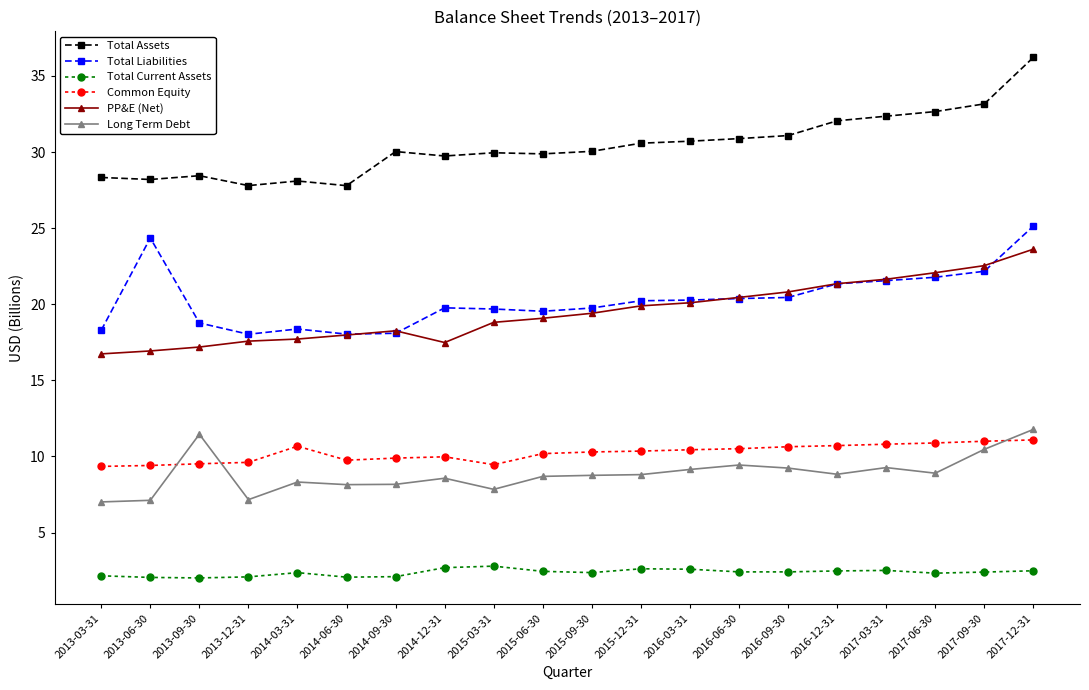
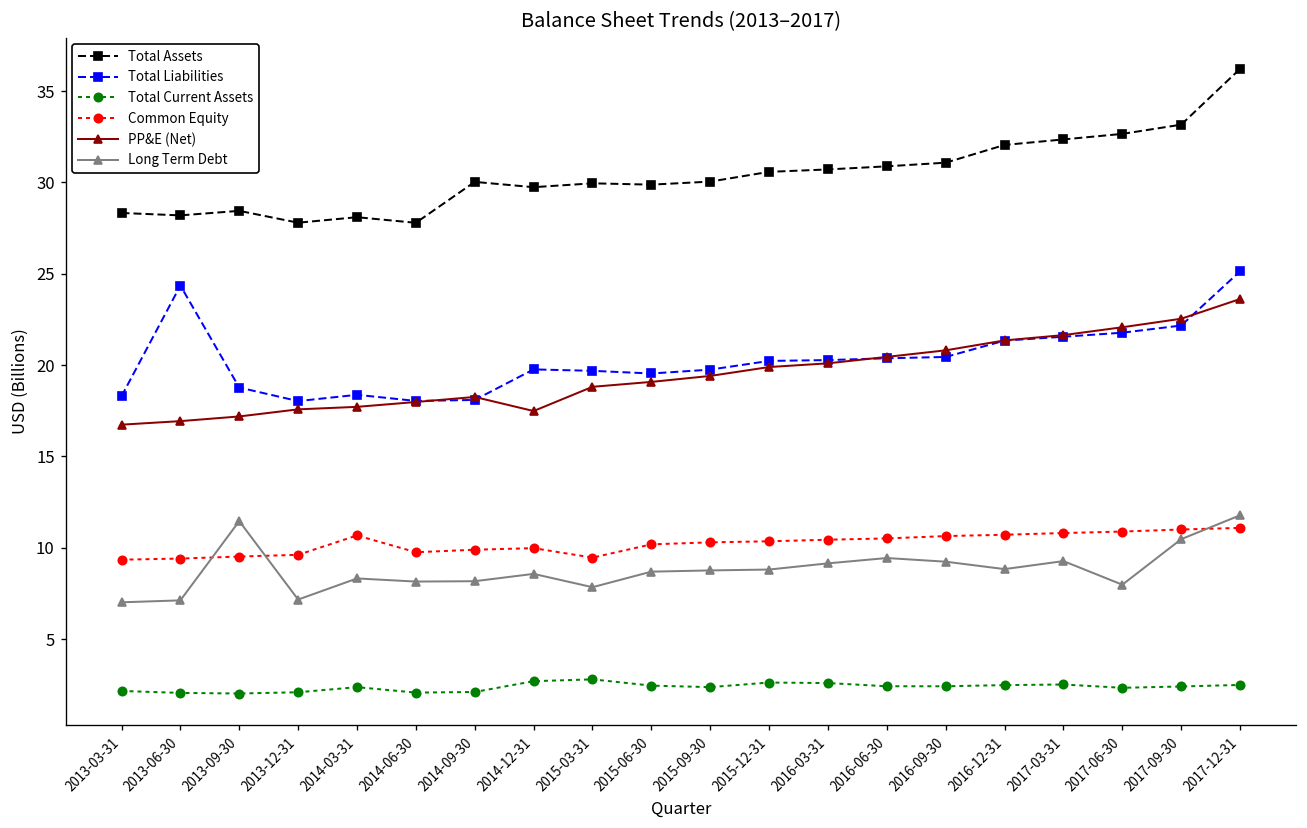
Long Term Debt, 2017-06-30: 8.9 -> 8.0
